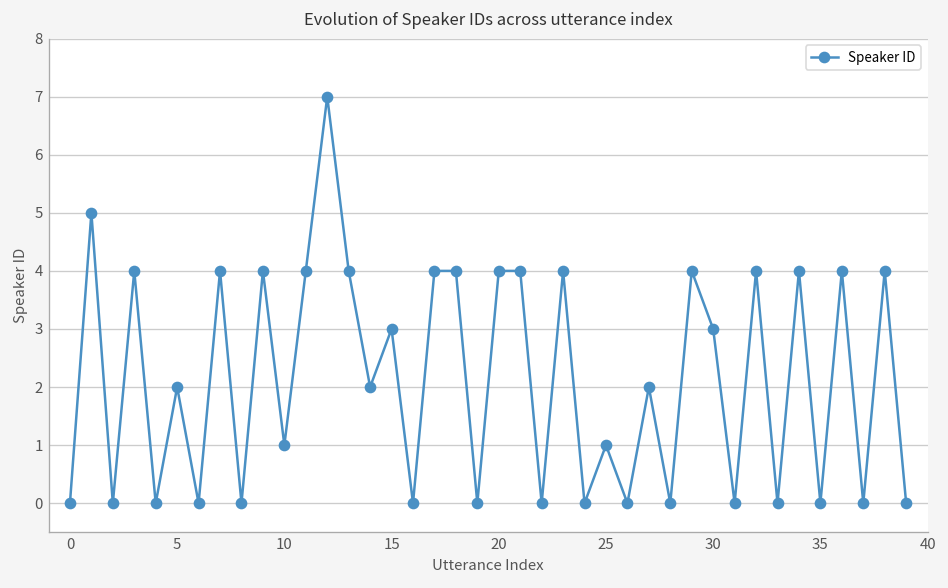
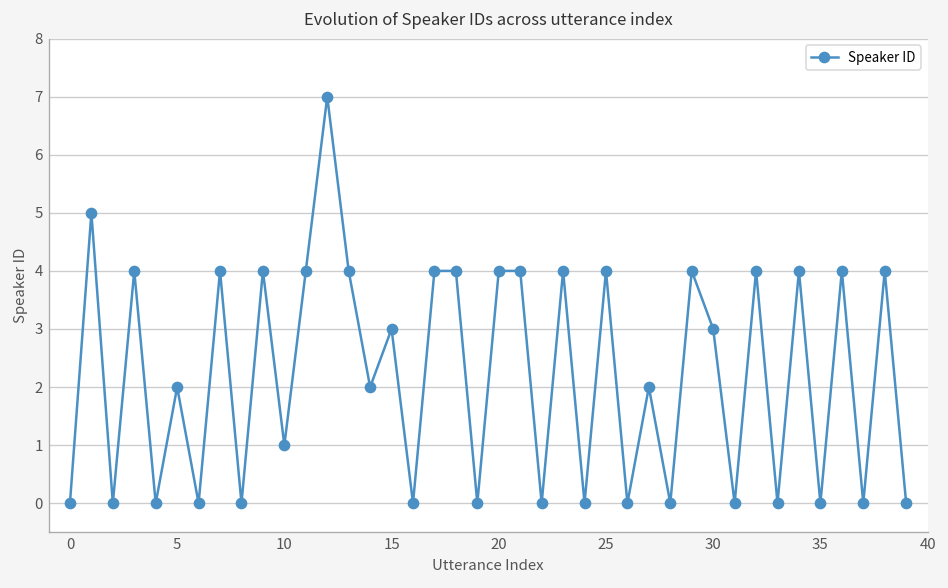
25: 1 -> 4
